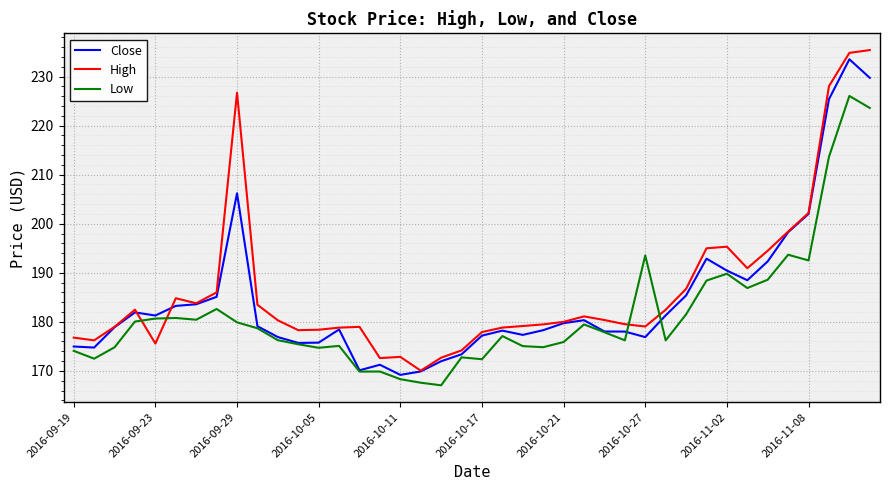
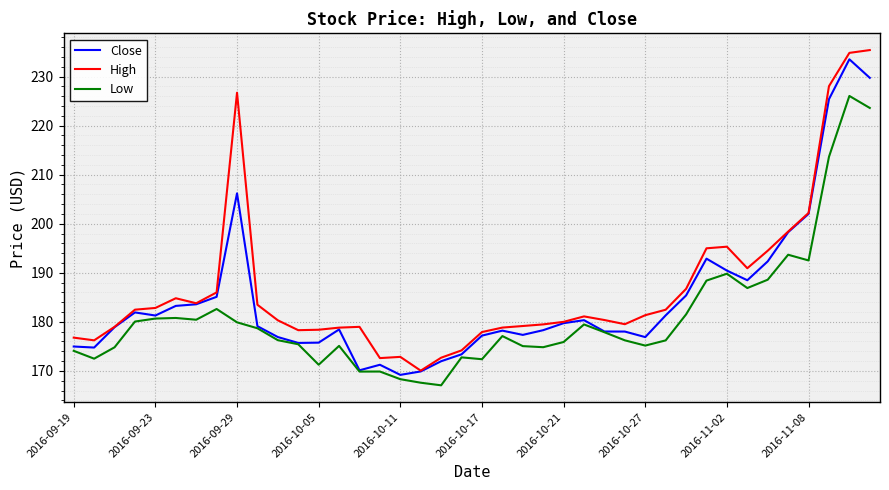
High, 2016-09-23: 176 -> 183
Low, 2016-10-05: 175 -> 171
High, 2016-10-27: 179 -> 181
Low, 2016-10-27: 194 -> 175
